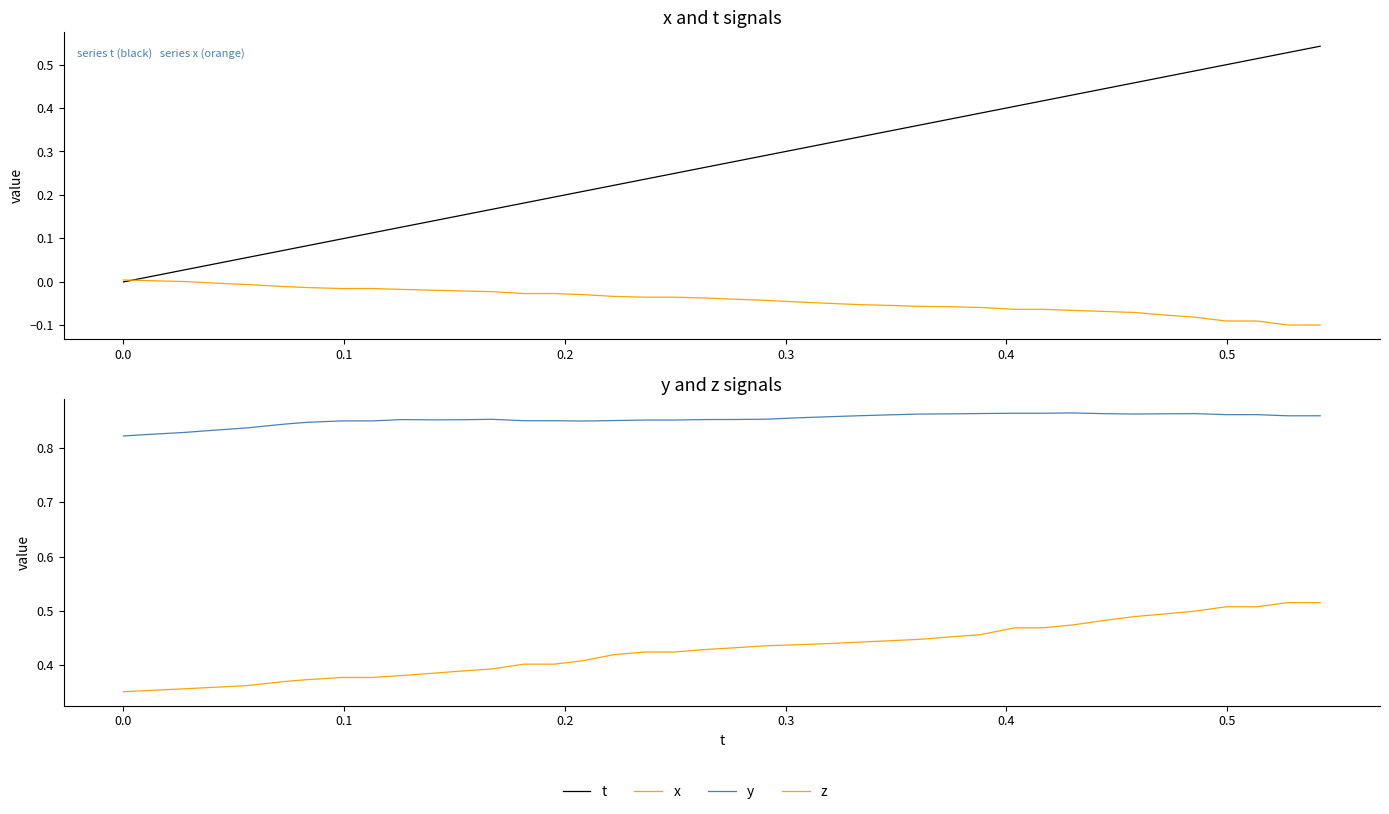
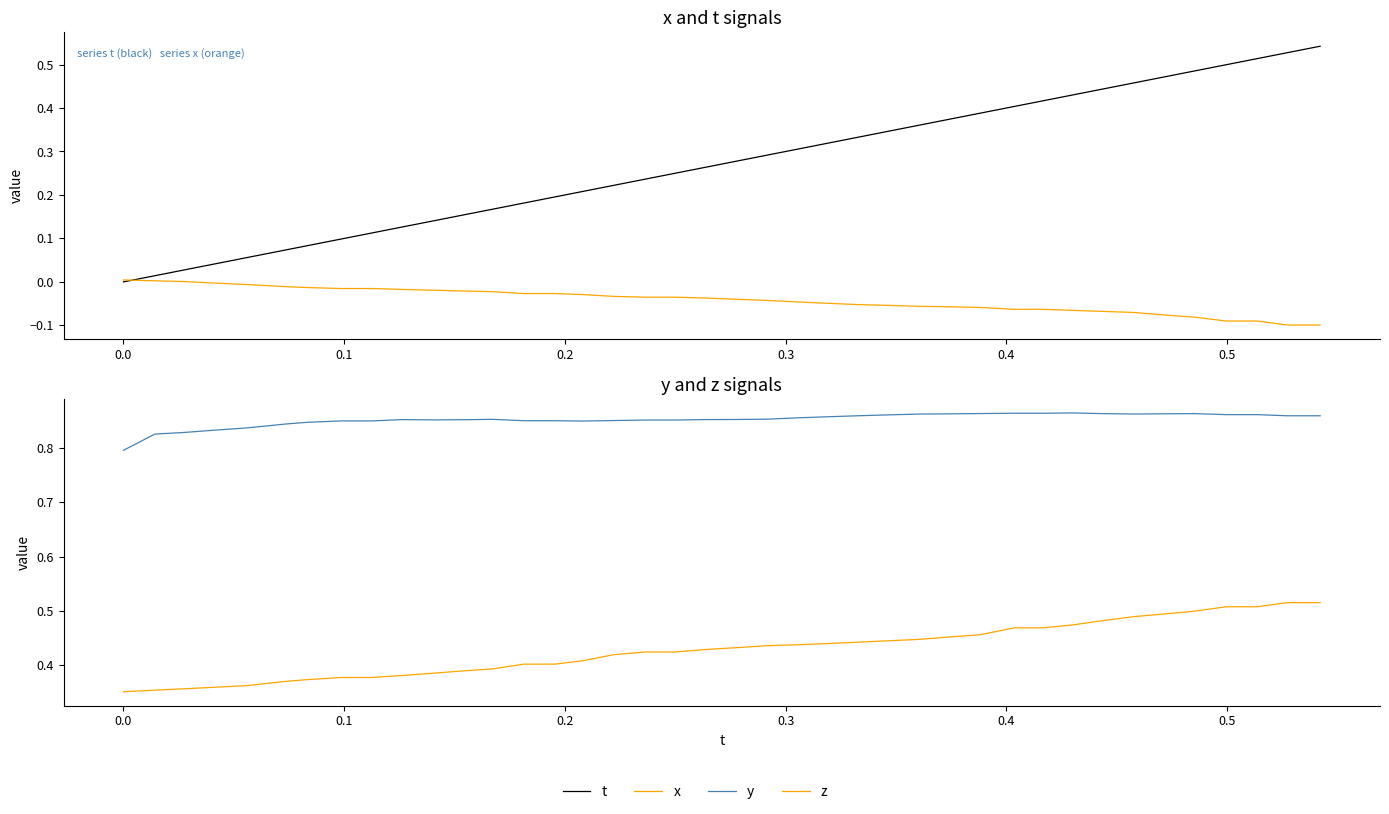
y and z signals, y, 0.0: 0.82 -> 0.80
